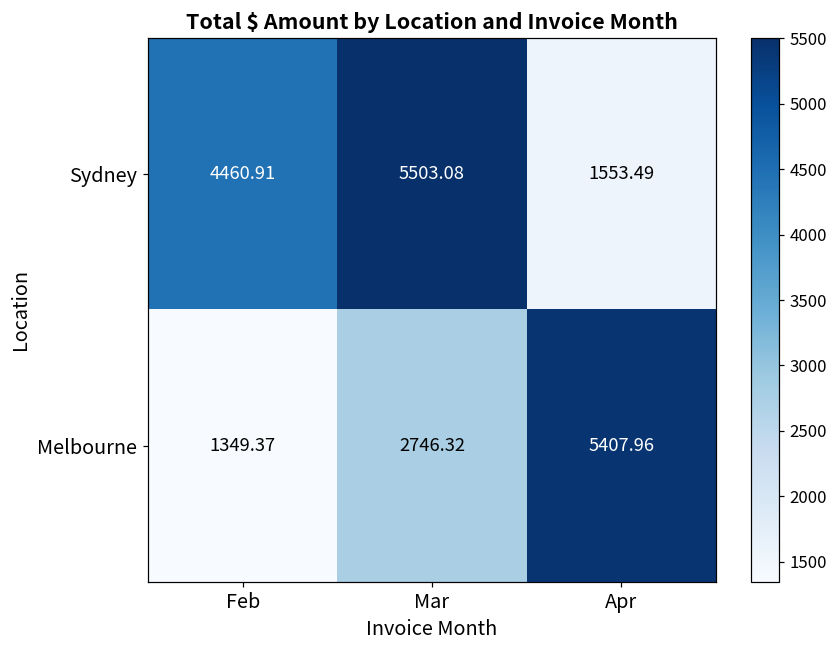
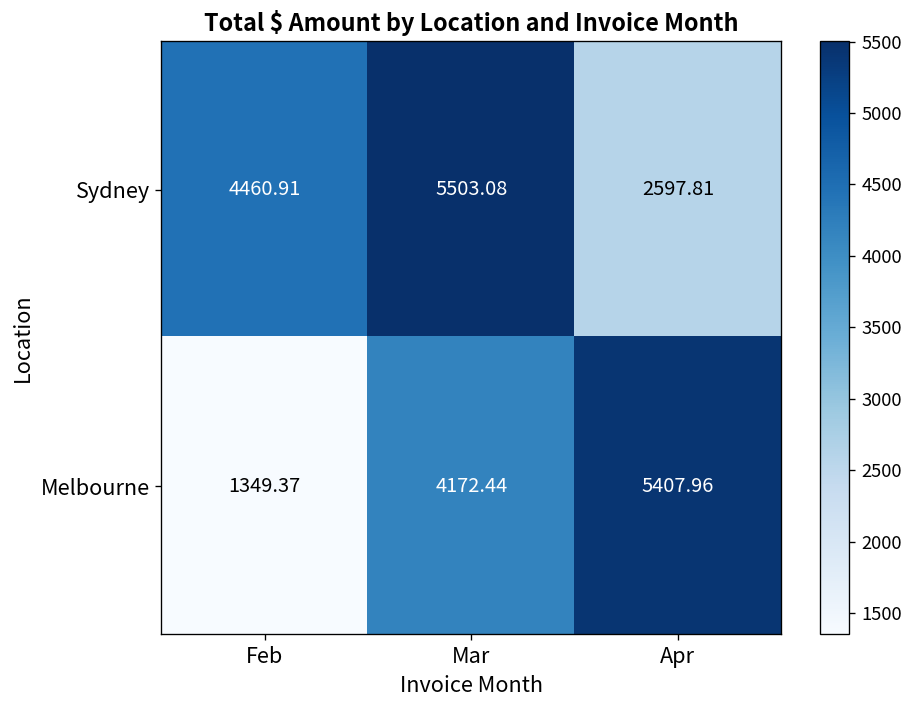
Sydney, Apr: 1553.49 -> 2597.81
Melbourne, Mar: 2746.32 -> 4172.44
